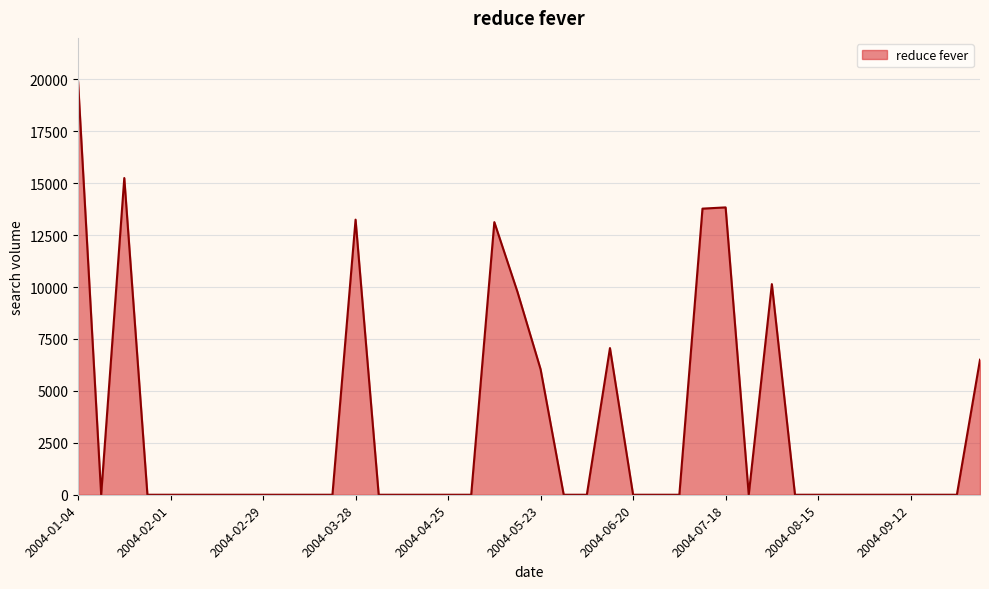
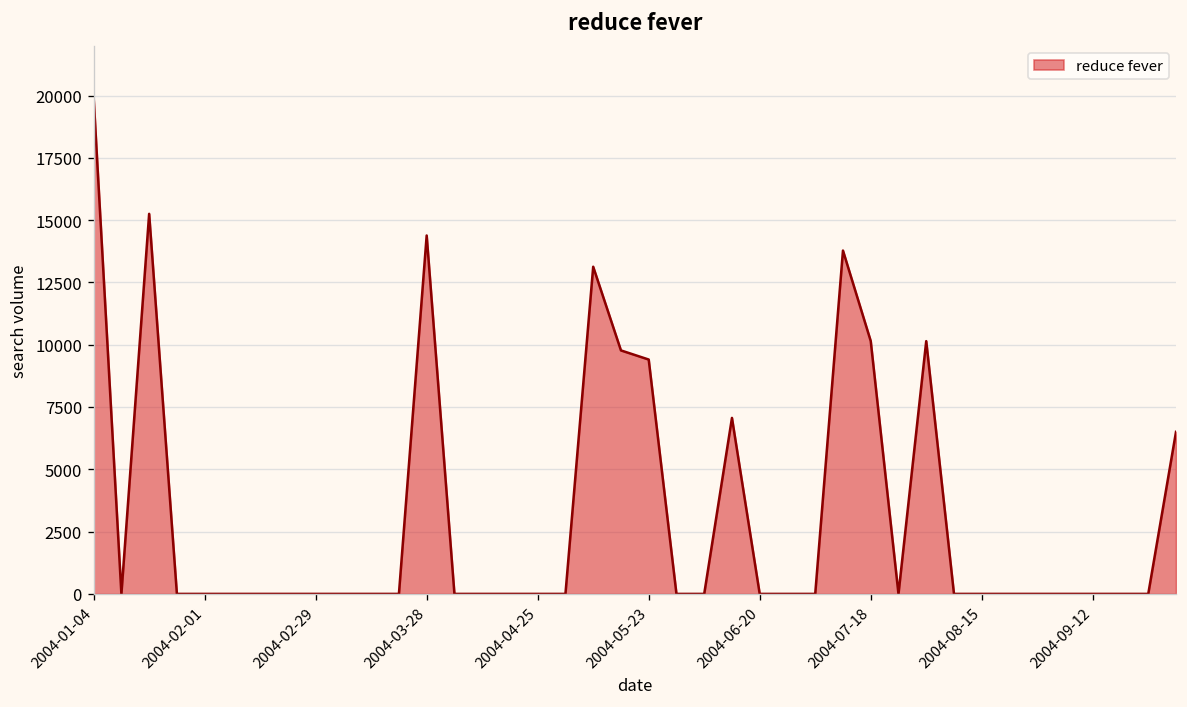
2004-03-28: 13200 -> 14400
2004-05-23: 6000 -> 9400
2004-07-18: 13800 -> 10100
